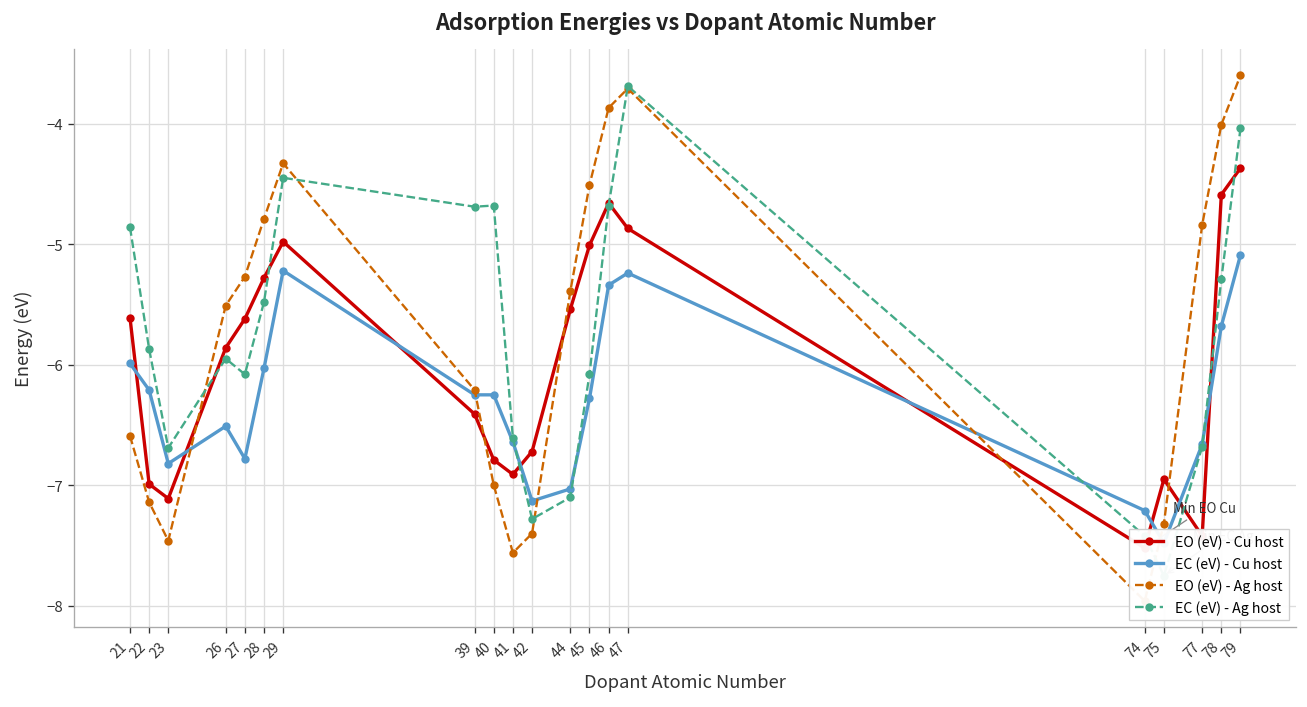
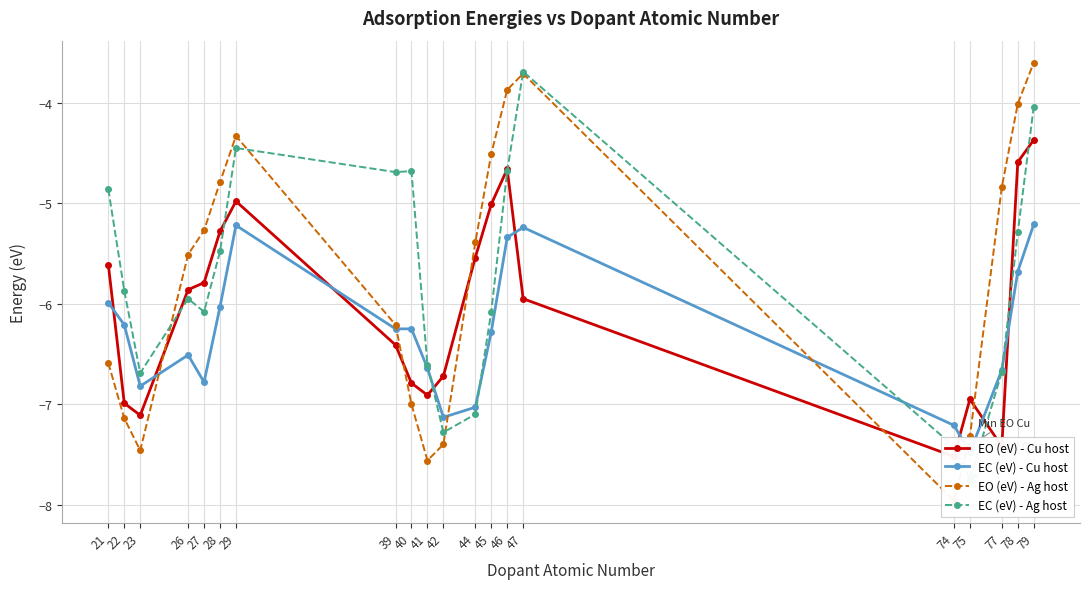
EO (eV) - Cu host, 27: -5.62 -> -5.79
EO (eV) - Cu host, 47: -4.87 -> -5.95
EC (eV) - Cu host, 79: -5.09 -> -5.21
